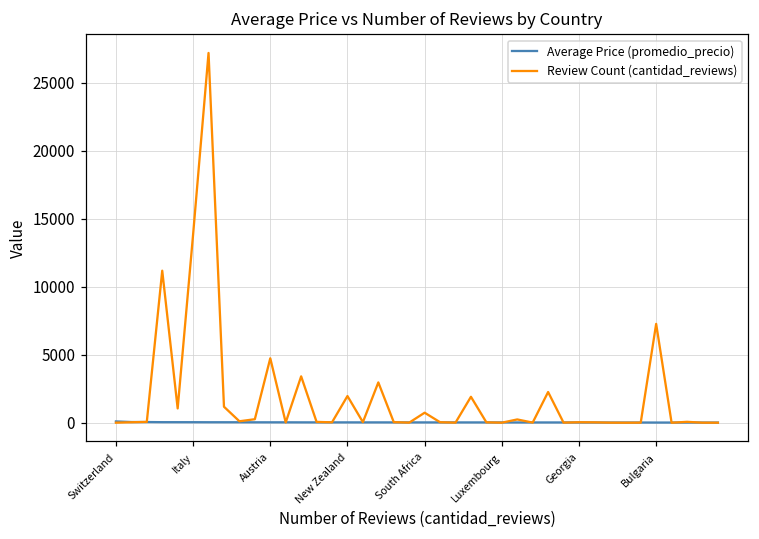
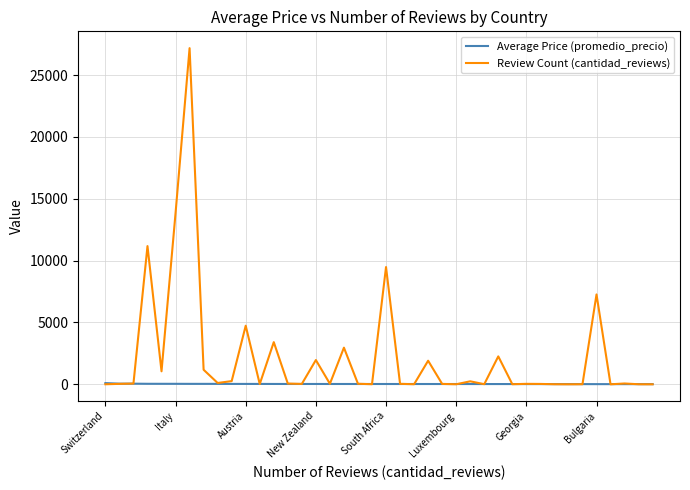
Review Count (cantidad_reviews), South Africa: 700 -> 9500
